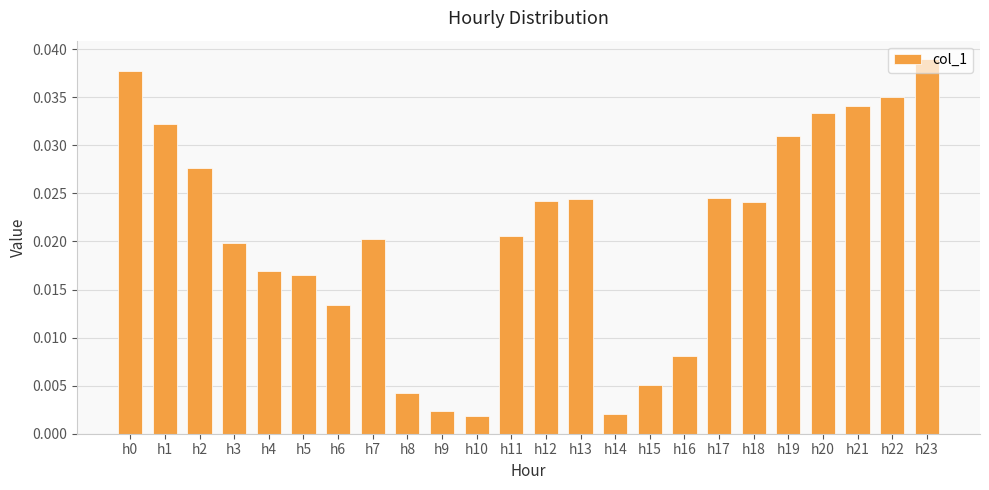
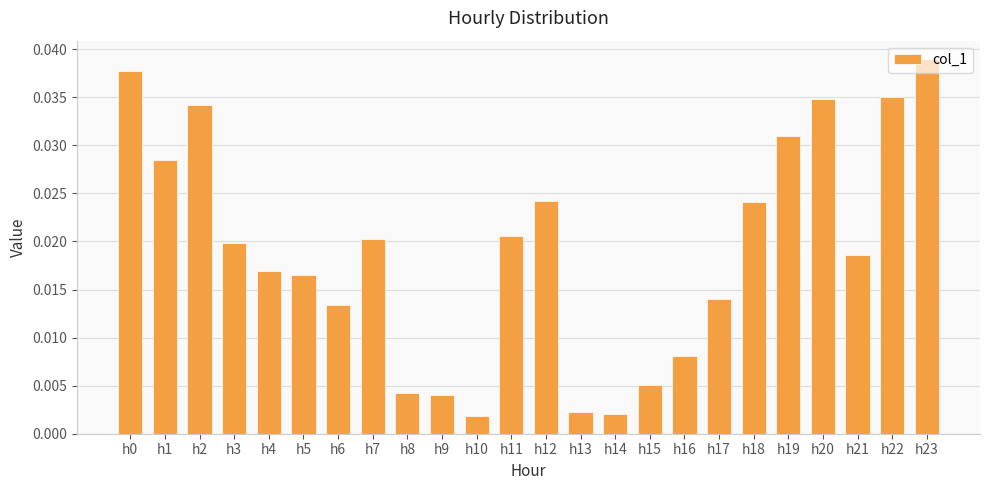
h1: 0.032 -> 0.029
h2: 0.028 -> 0.034
h9: 0.002 -> 0.004
h13: 0.024 -> 0.002
h17: 0.025 -> 0.014
h20: 0.033 -> 0.035
h21: 0.034 -> 0.019
